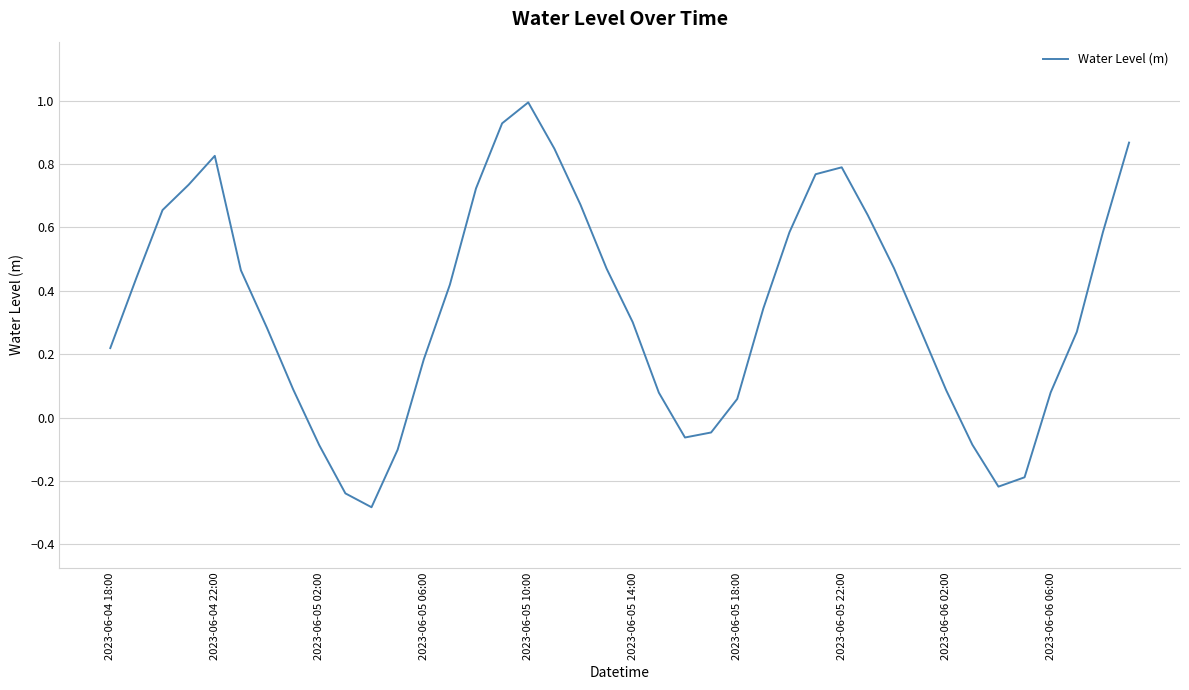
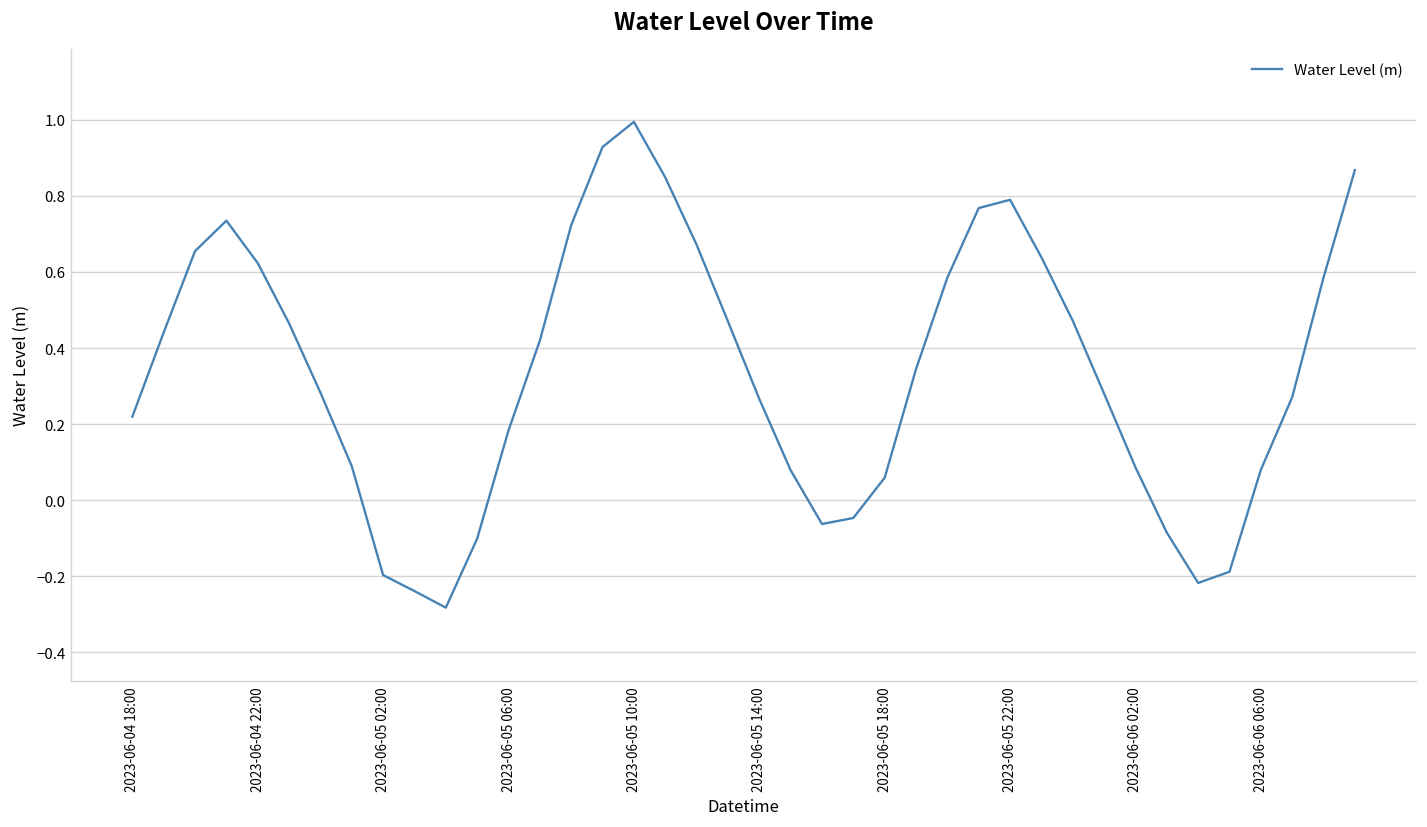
2023-06-04 22:00: 0.83 -> 0.62
2023-06-05 02:00: -0.09 -> -0.20
2023-06-05 14:00: 0.30 -> 0.27
